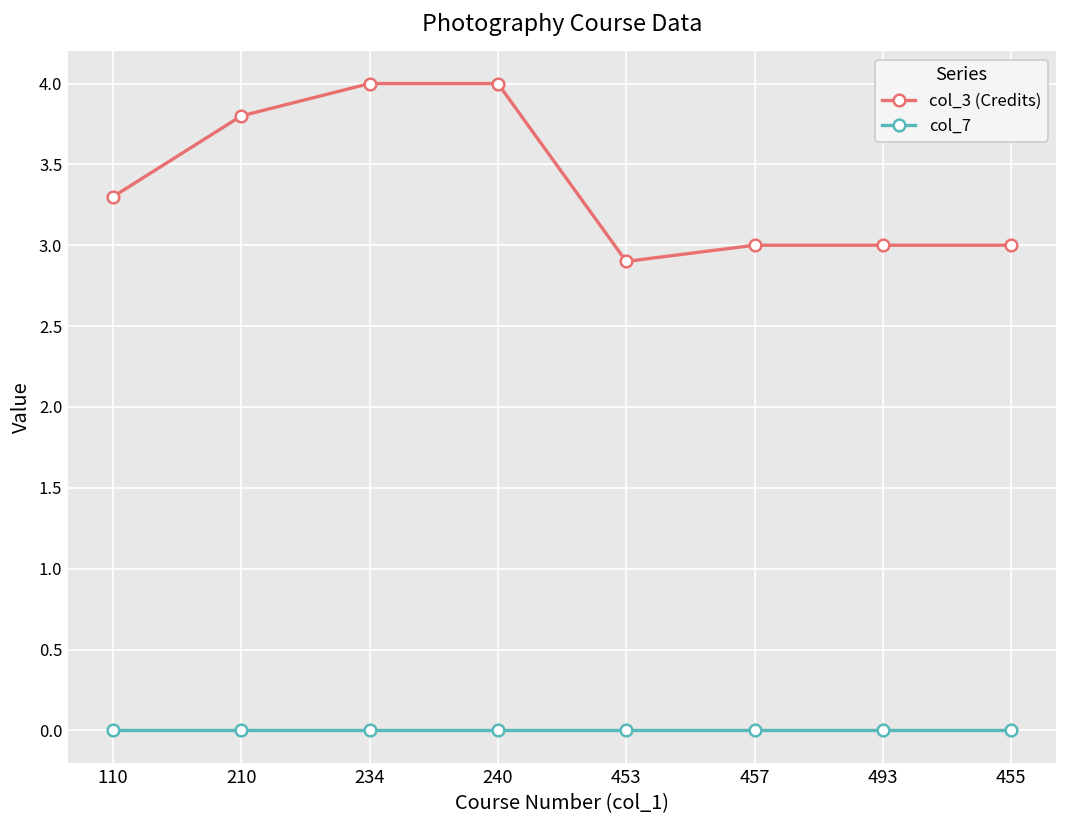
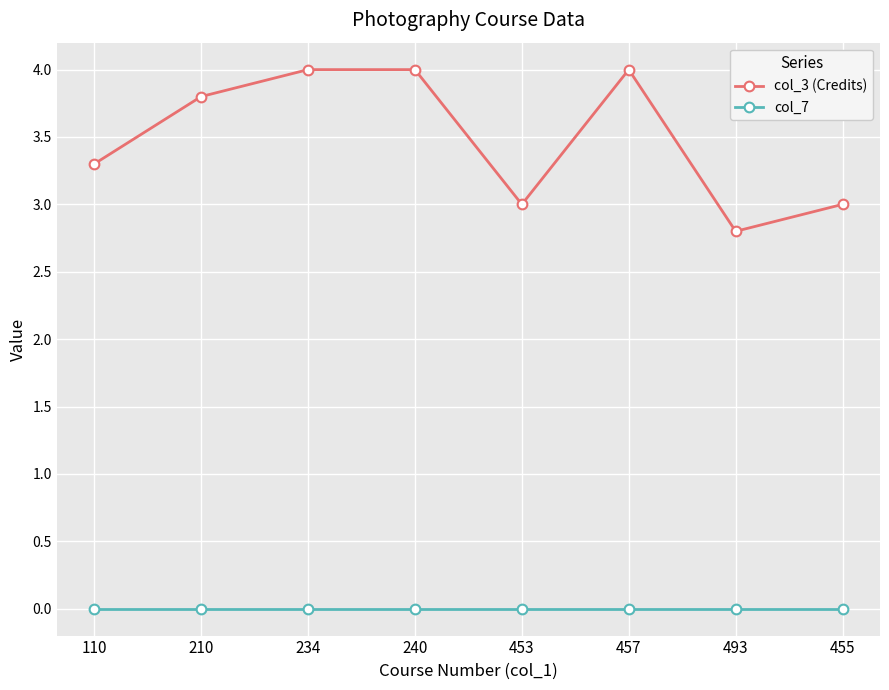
col_3 (Credits), 453: 2.9 -> 3.0
col_3 (Credits), 457: 3 -> 4
col_3 (Credits), 493: 3.0 -> 2.8
